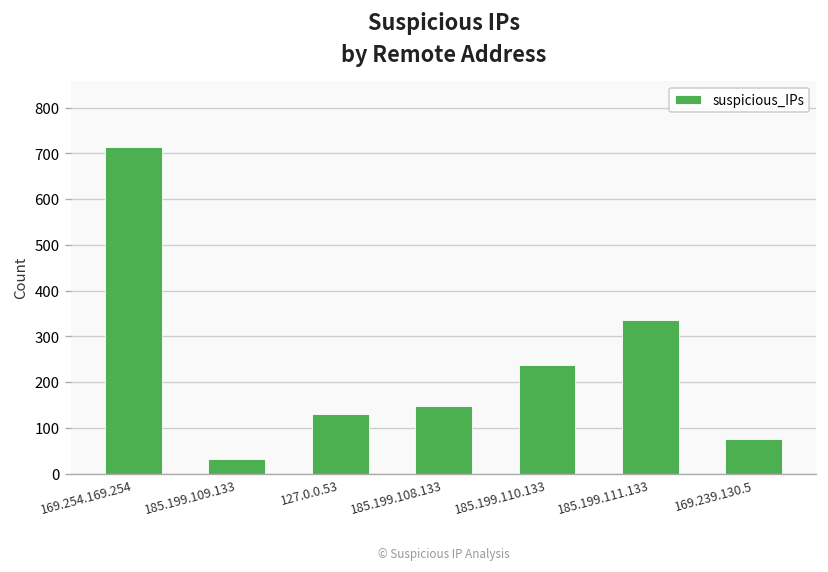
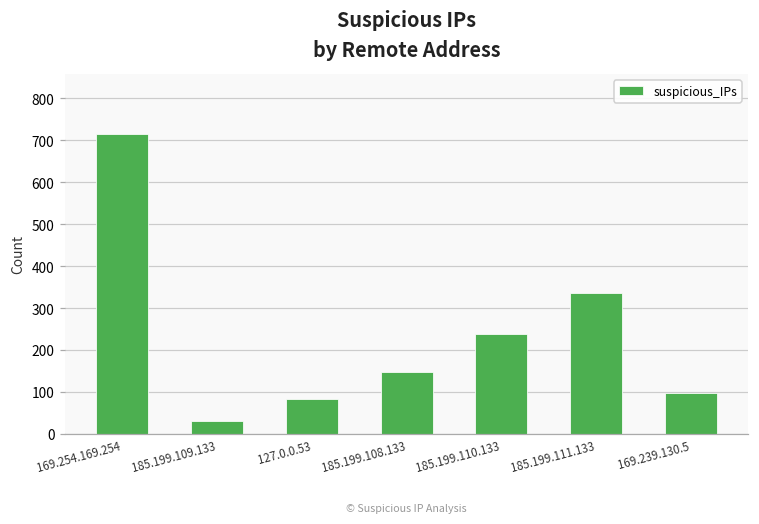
127.0.0.53: 130 -> 80
169.239.130.5: 80 -> 100
